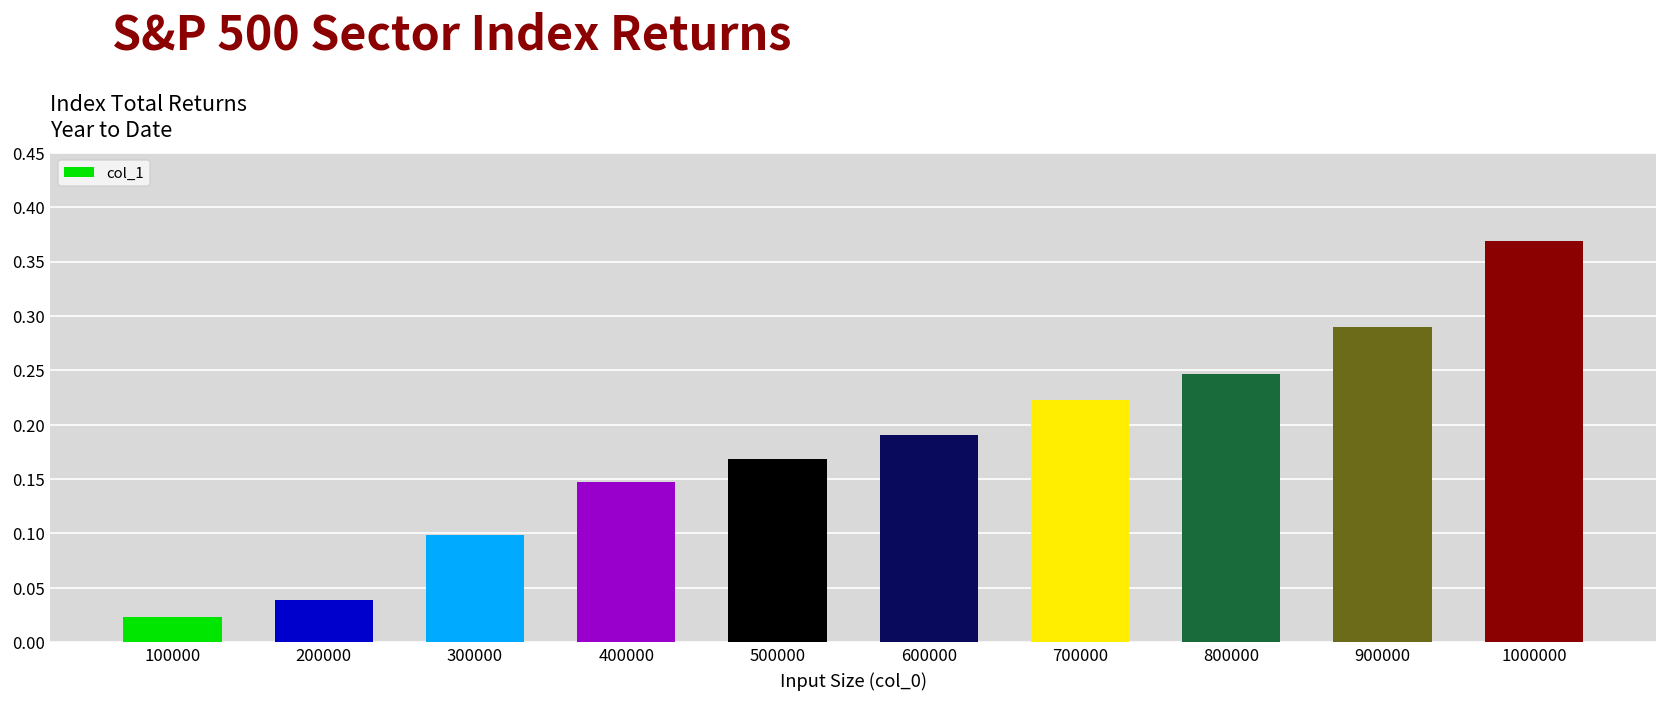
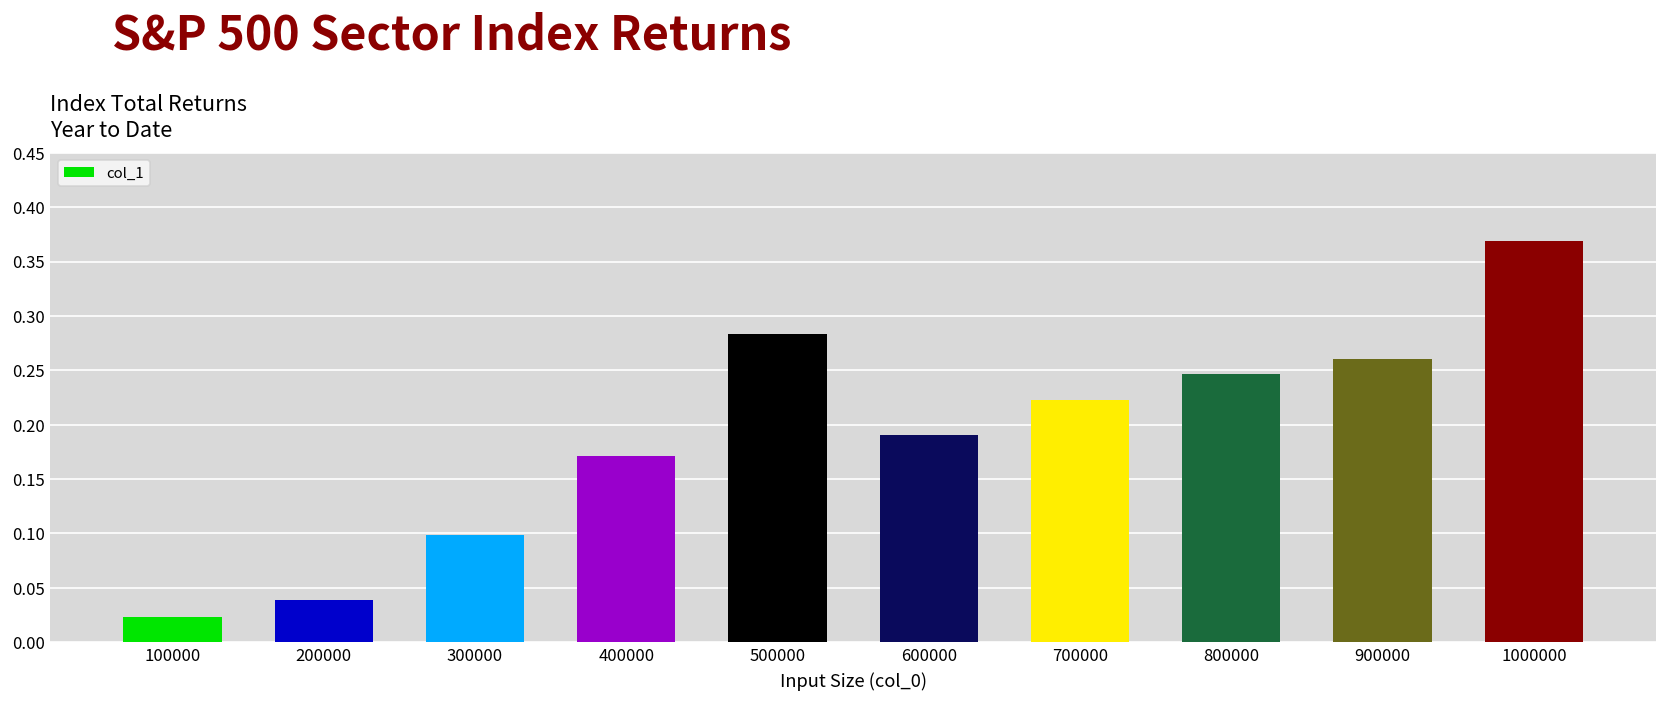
400000: 0.15 -> 0.17
500000: 0.17 -> 0.28
900000: 0.29 -> 0.26
